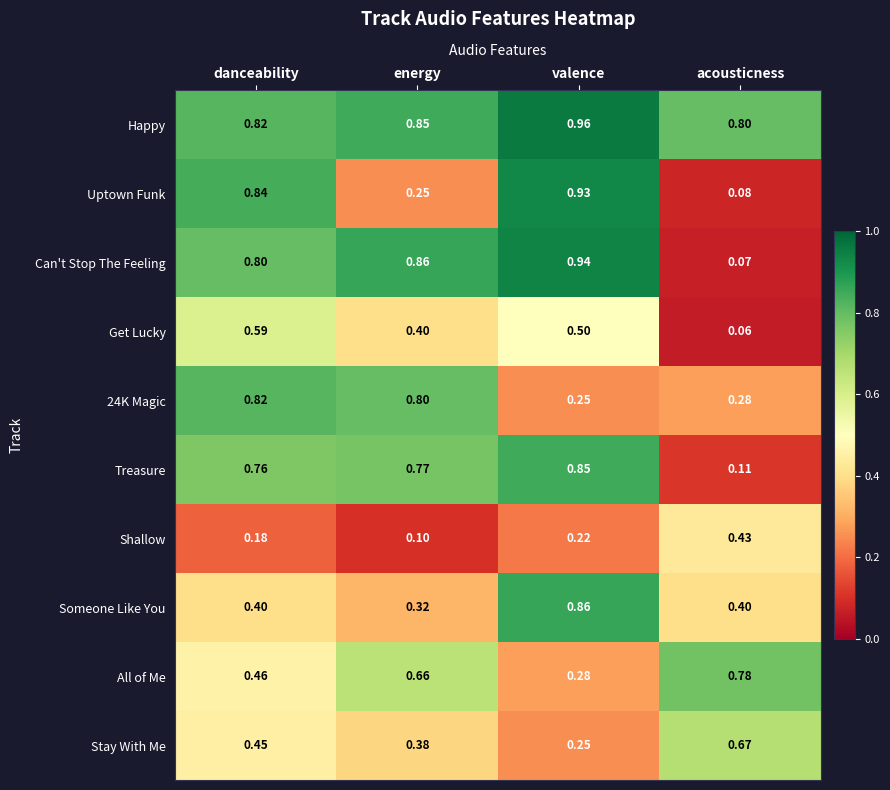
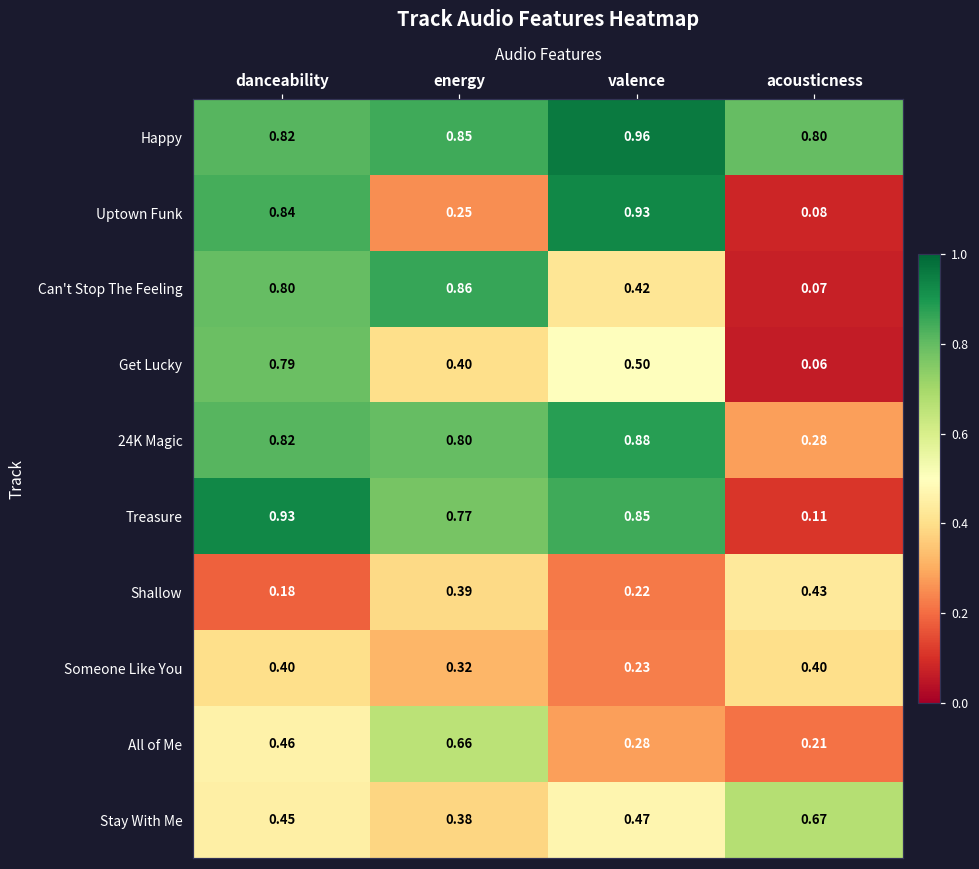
Can't Stop The Feeling, valence: 0.94 -> 0.42
Get Lucky, danceability: 0.59 -> 0.79
24K Magic, valence: 0.25 -> 0.88
Treasure, danceability: 0.76 -> 0.93
Shallow, energy: 0.10 -> 0.39
Someone Like You, valence: 0.86 -> 0.23
All of Me, acousticness: 0.78 -> 0.21
Stay With Me, valence: 0.25 -> 0.47
